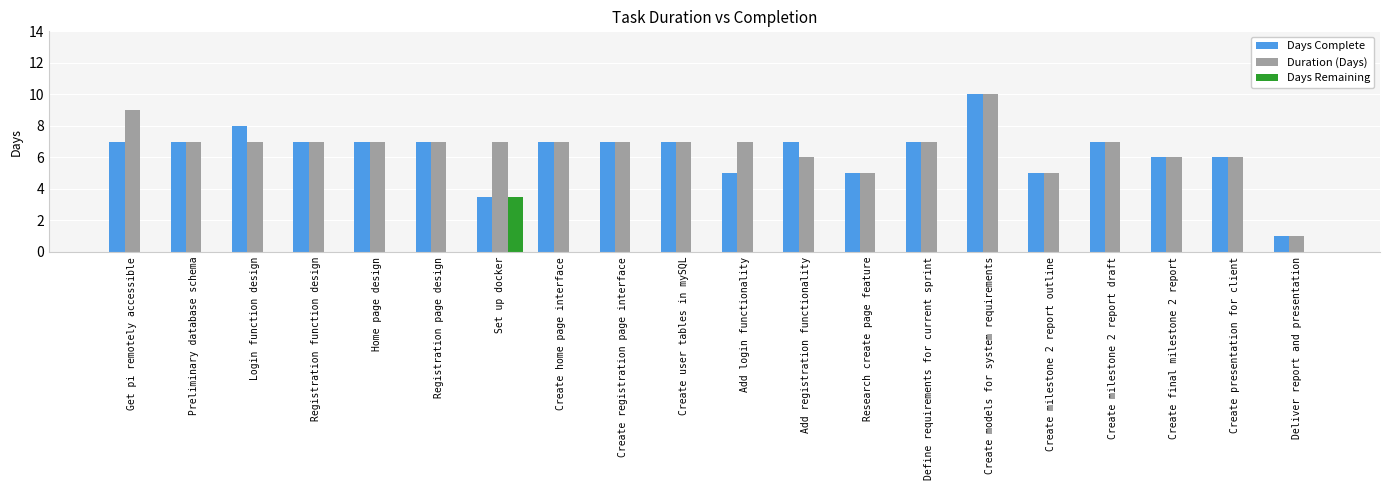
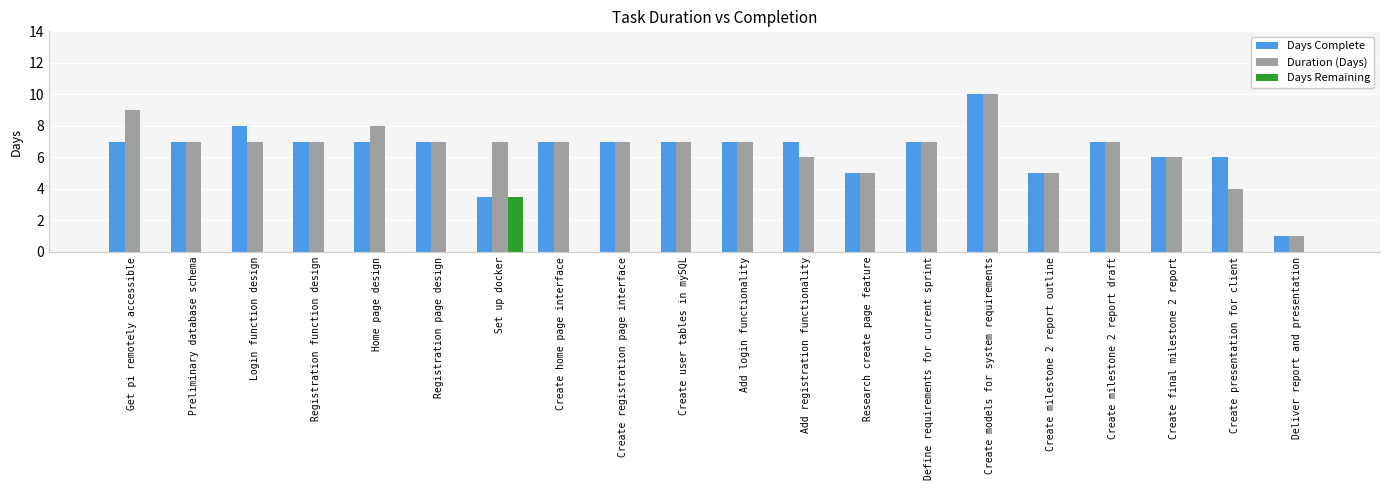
Duration (Days), Home page design: 7 -> 8
Days Complete, Add login functionality: 5 -> 7
Duration (Days), Create presentation for client: 6 -> 4
